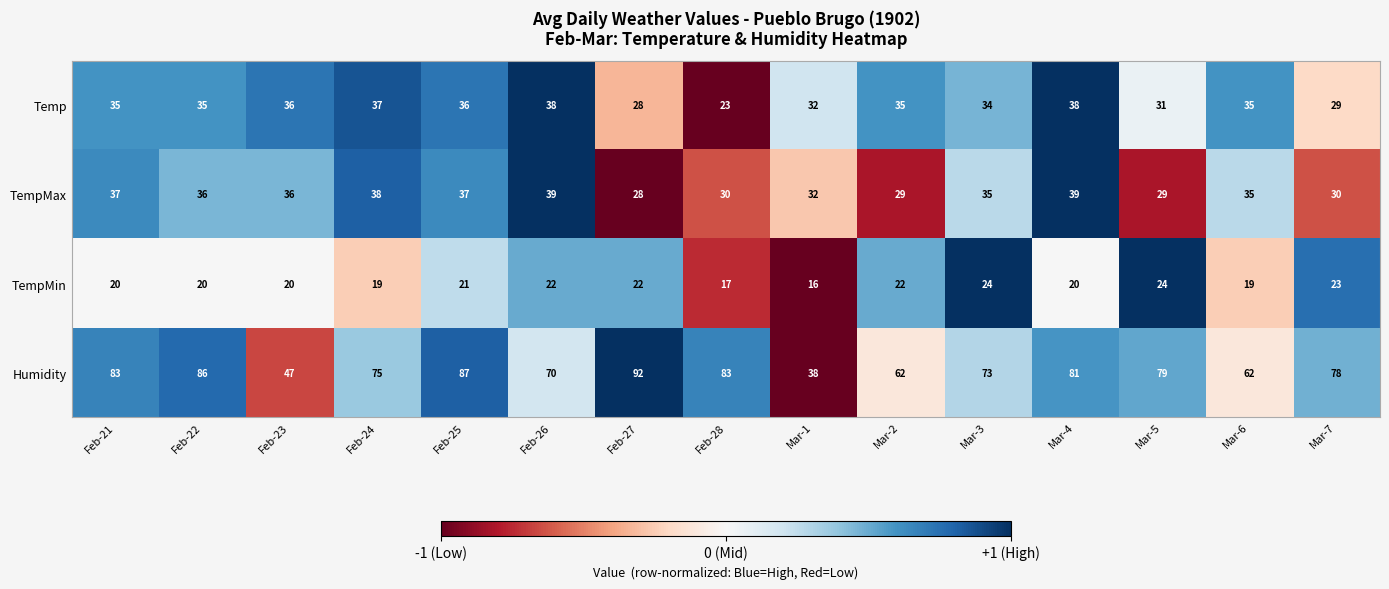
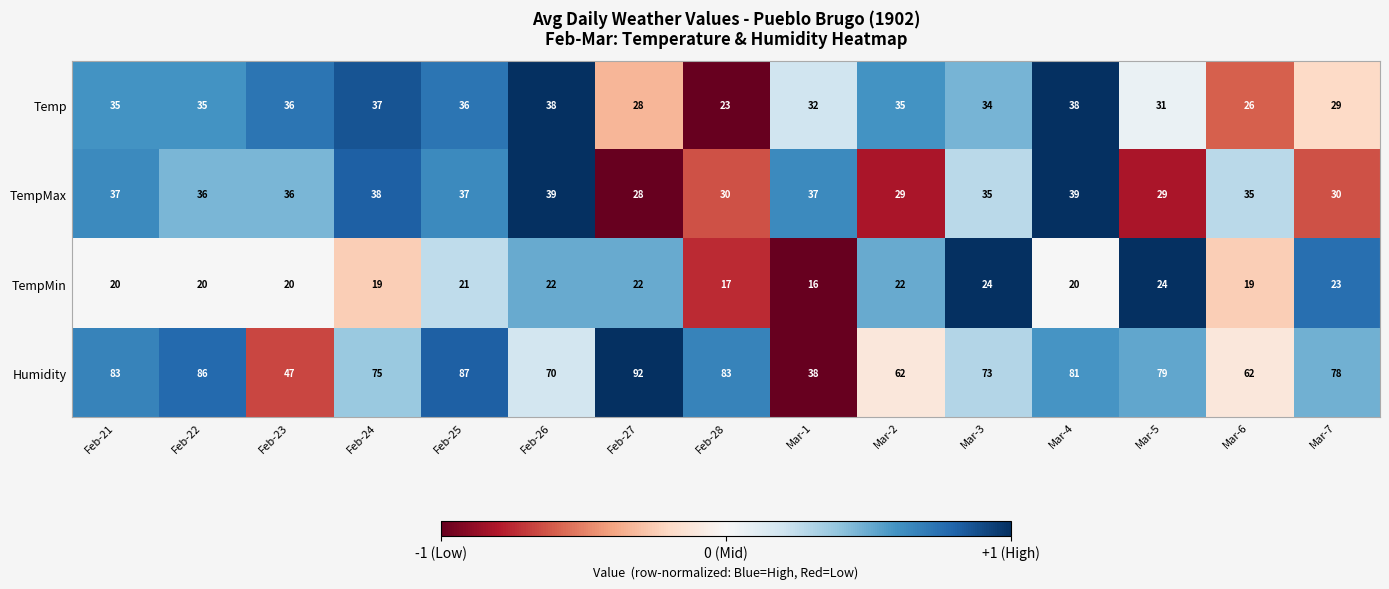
Temp, Mar-6: 35 -> 26
TempMax, Mar-1: 32 -> 37
